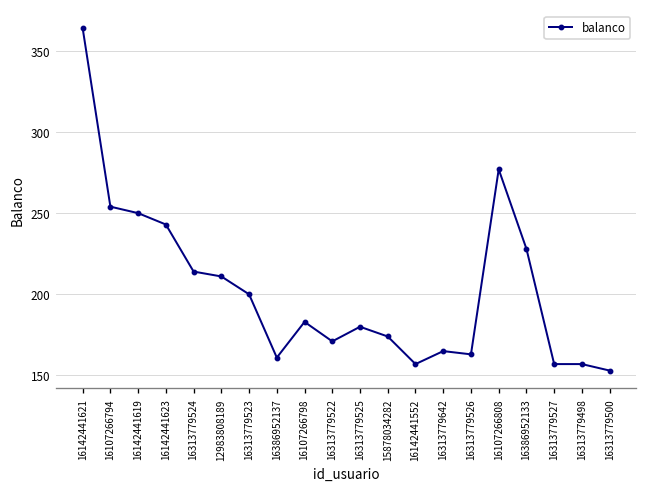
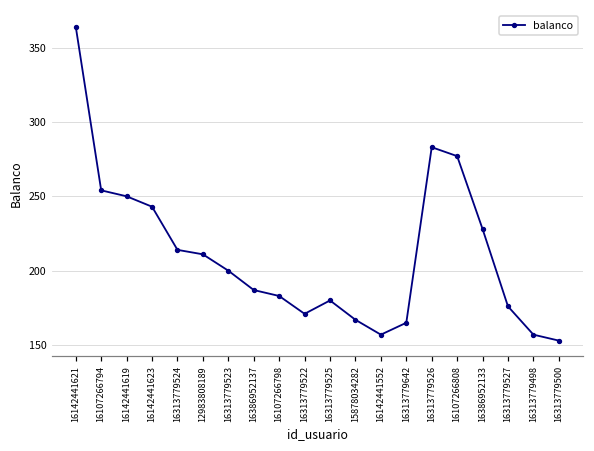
16386952137: 161 -> 187
15878034282: 174 -> 167
16313779526: 163 -> 283
16313779527: 157 -> 176
